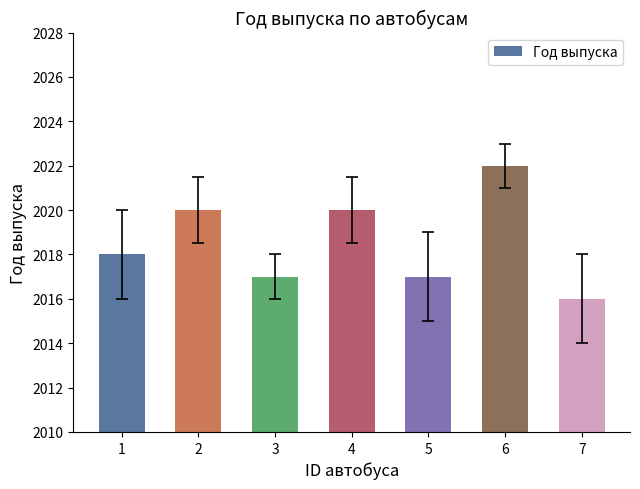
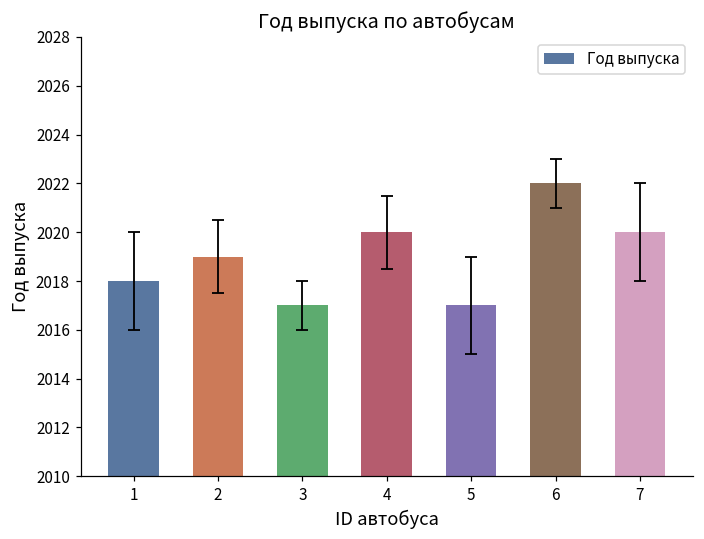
Год выпуска, 2: 2020 -> 2019
Год выпуска, 7: 2016 -> 2020
